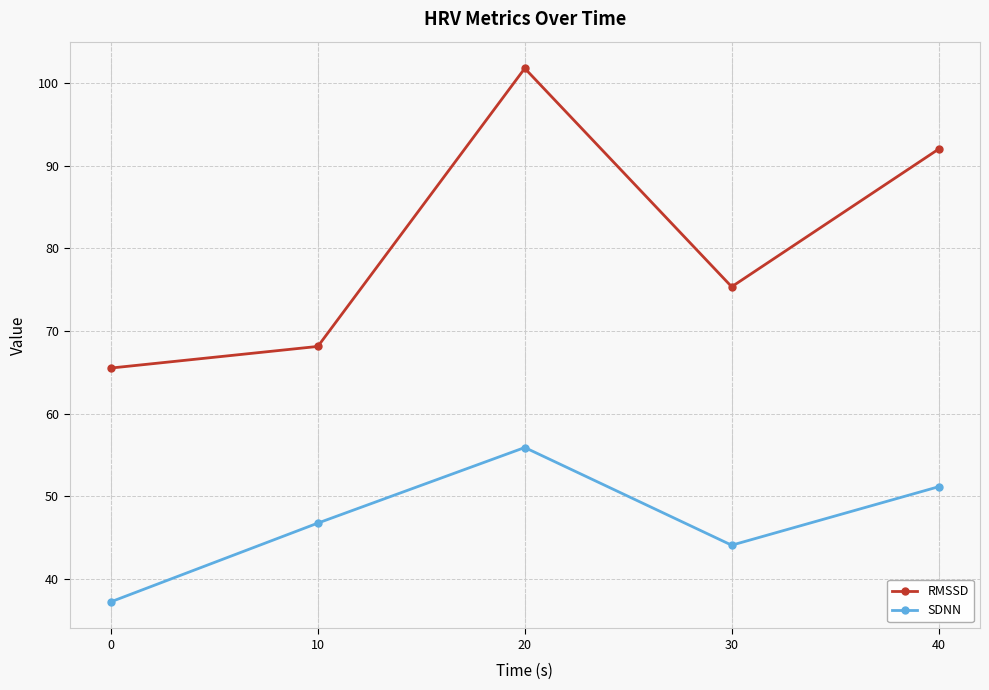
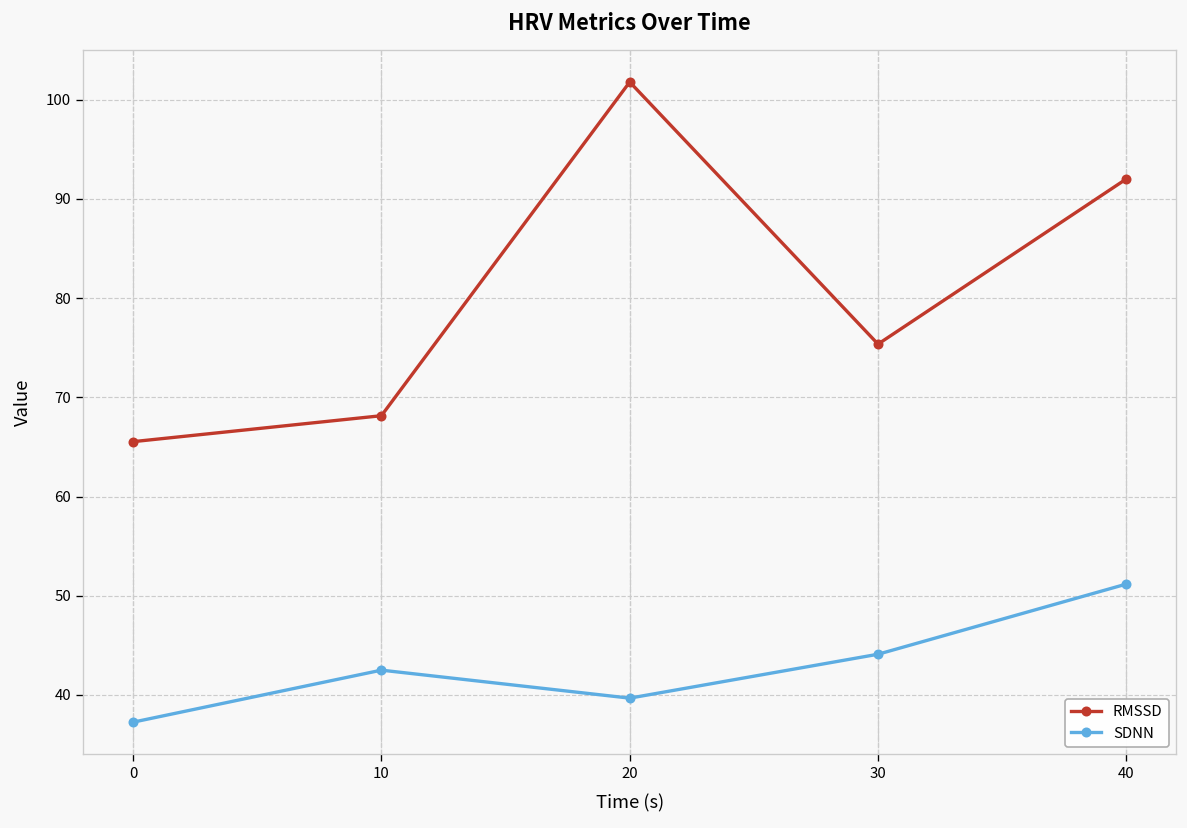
SDNN, 10: 47 -> 43
SDNN, 20: 56 -> 40
